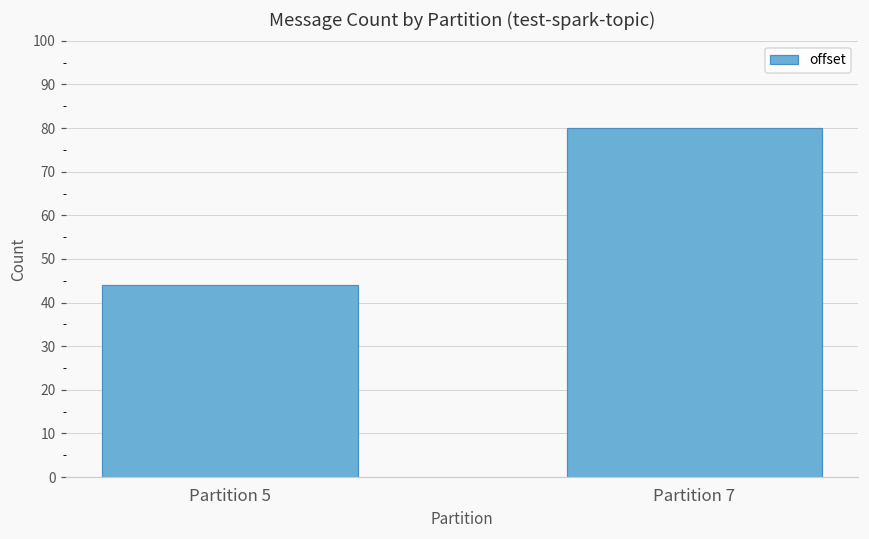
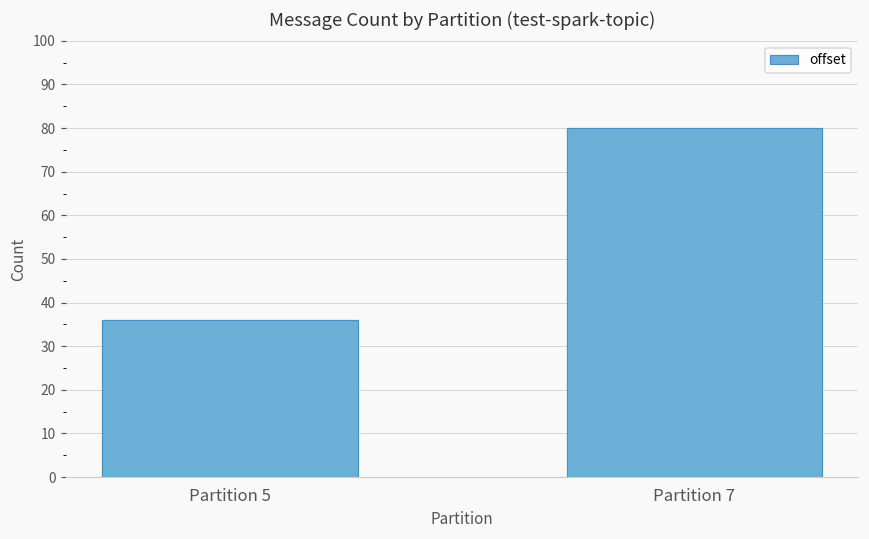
Partition 5: 44 -> 36
